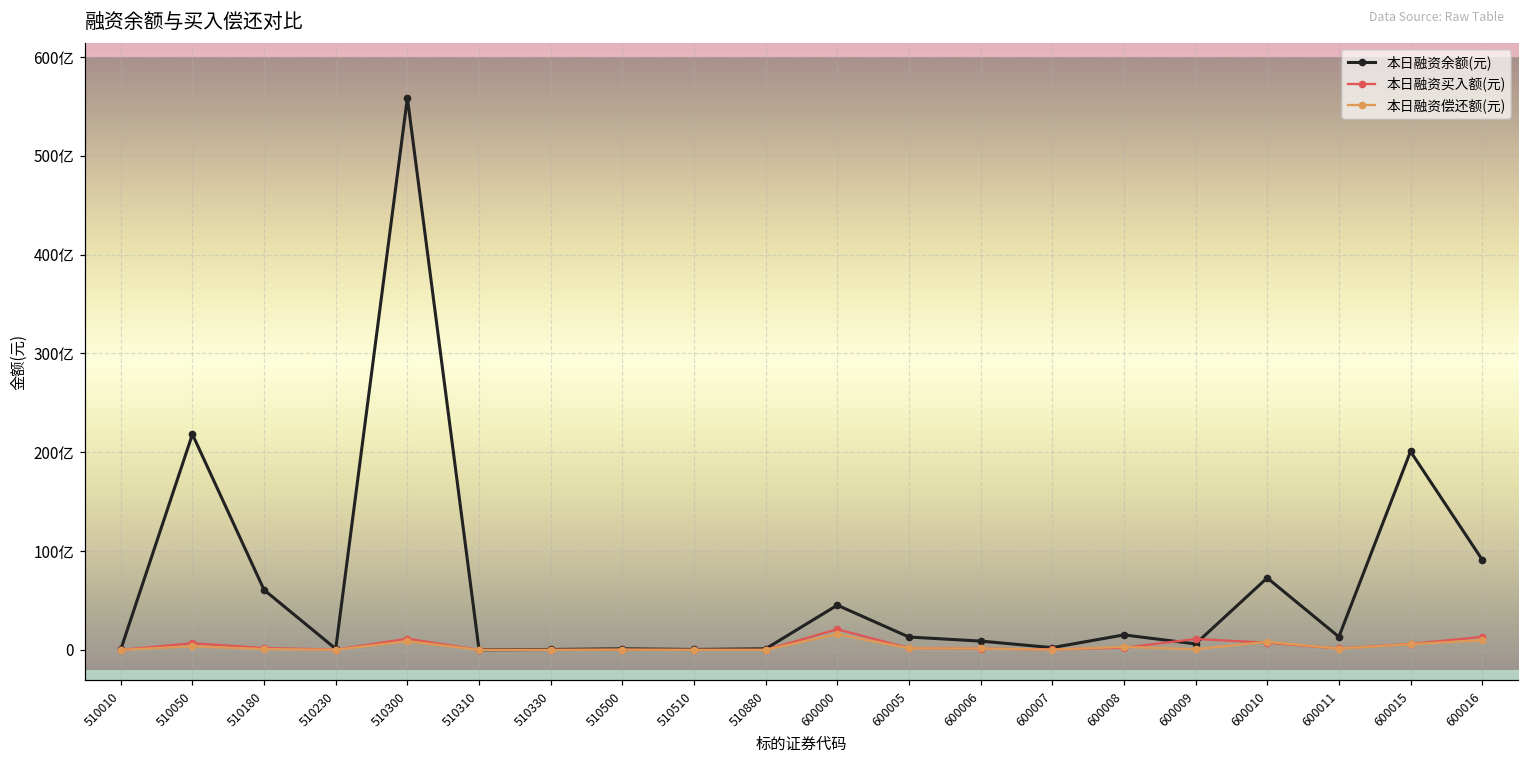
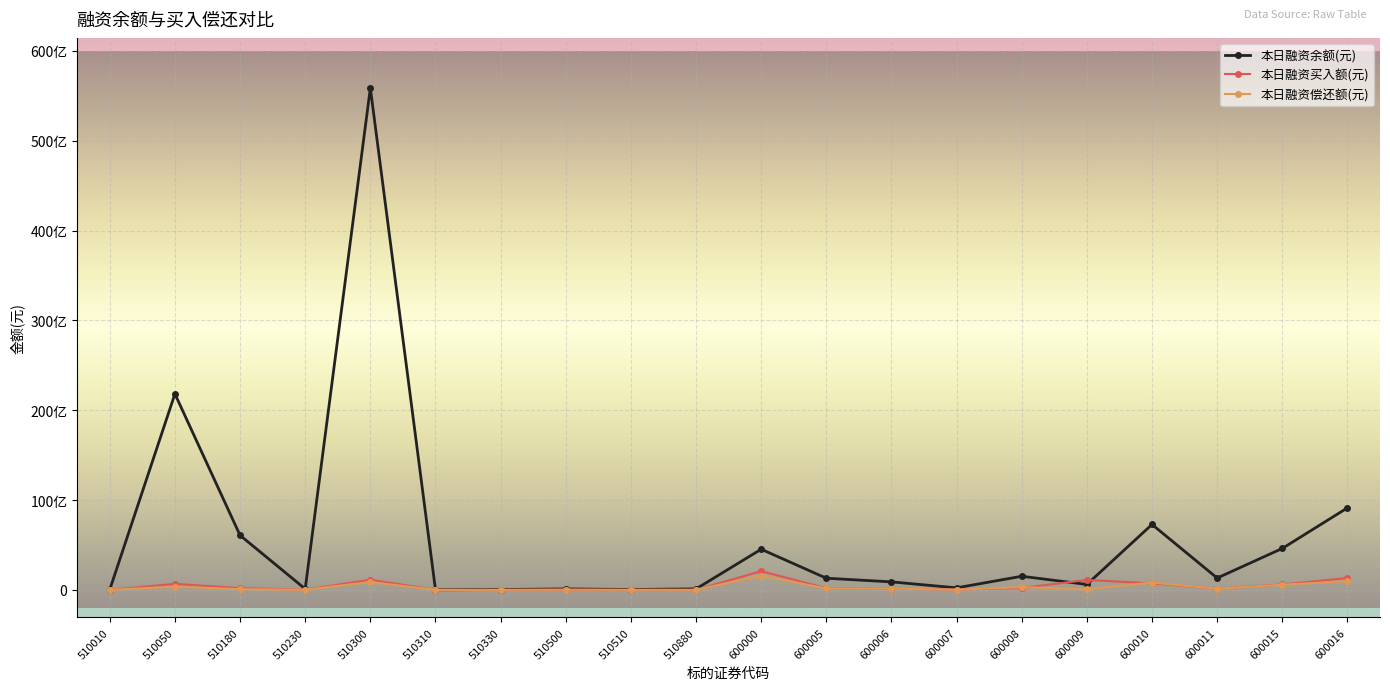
本日融资余额(元), 600015: 200亿 -> 50亿
